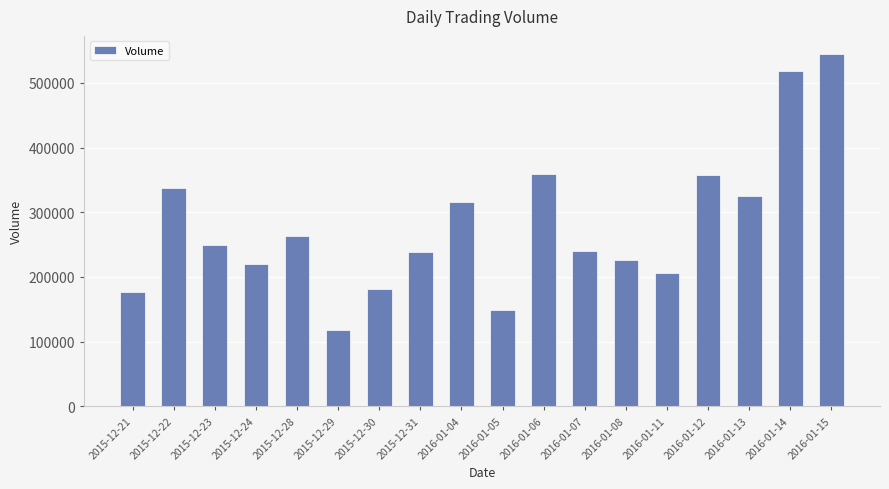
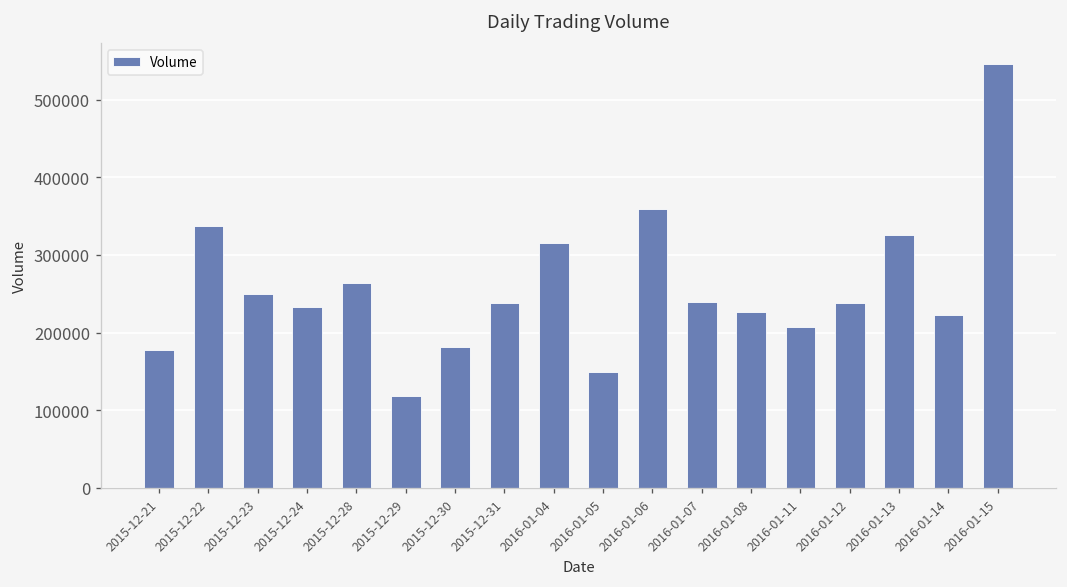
2015-12-24: 220000 -> 230000
2016-01-12: 360000 -> 240000
2016-01-14: 520000 -> 220000
